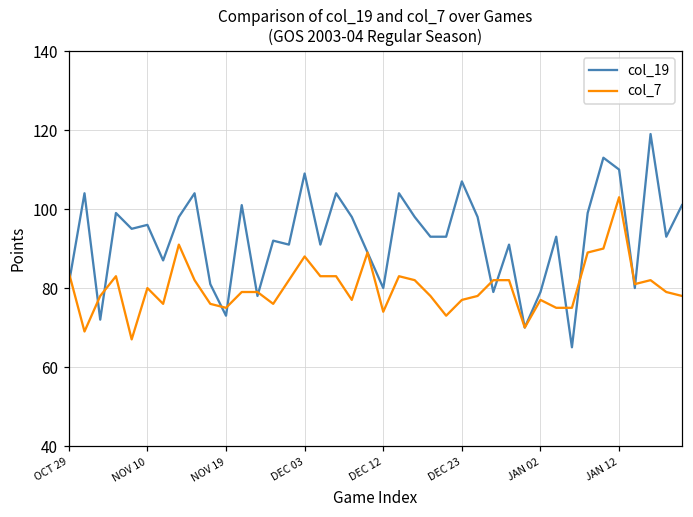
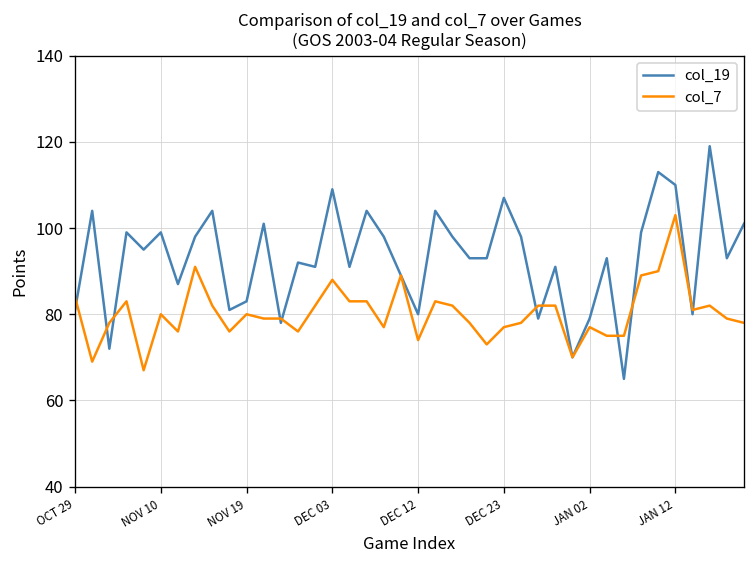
col_19, NOV 10: 96 -> 99
col_19, NOV 19: 73 -> 83
col_7, NOV 19: 75 -> 80
